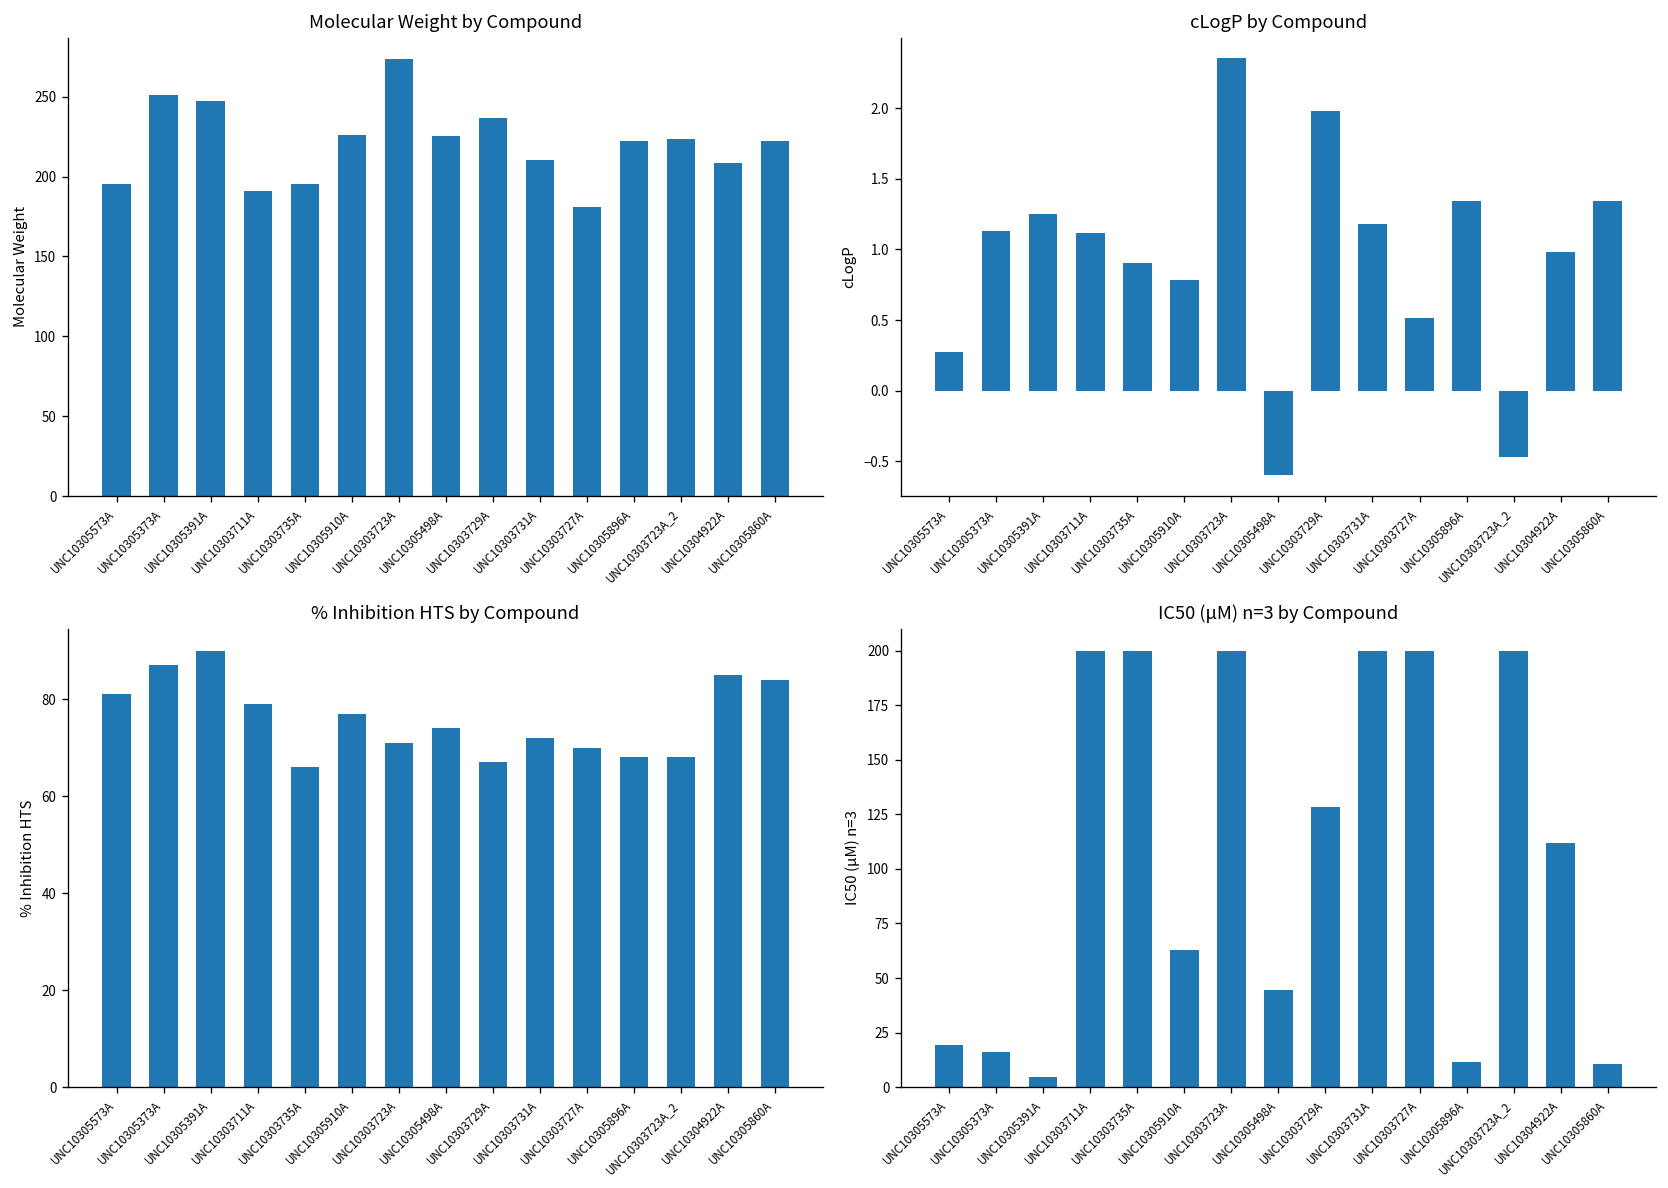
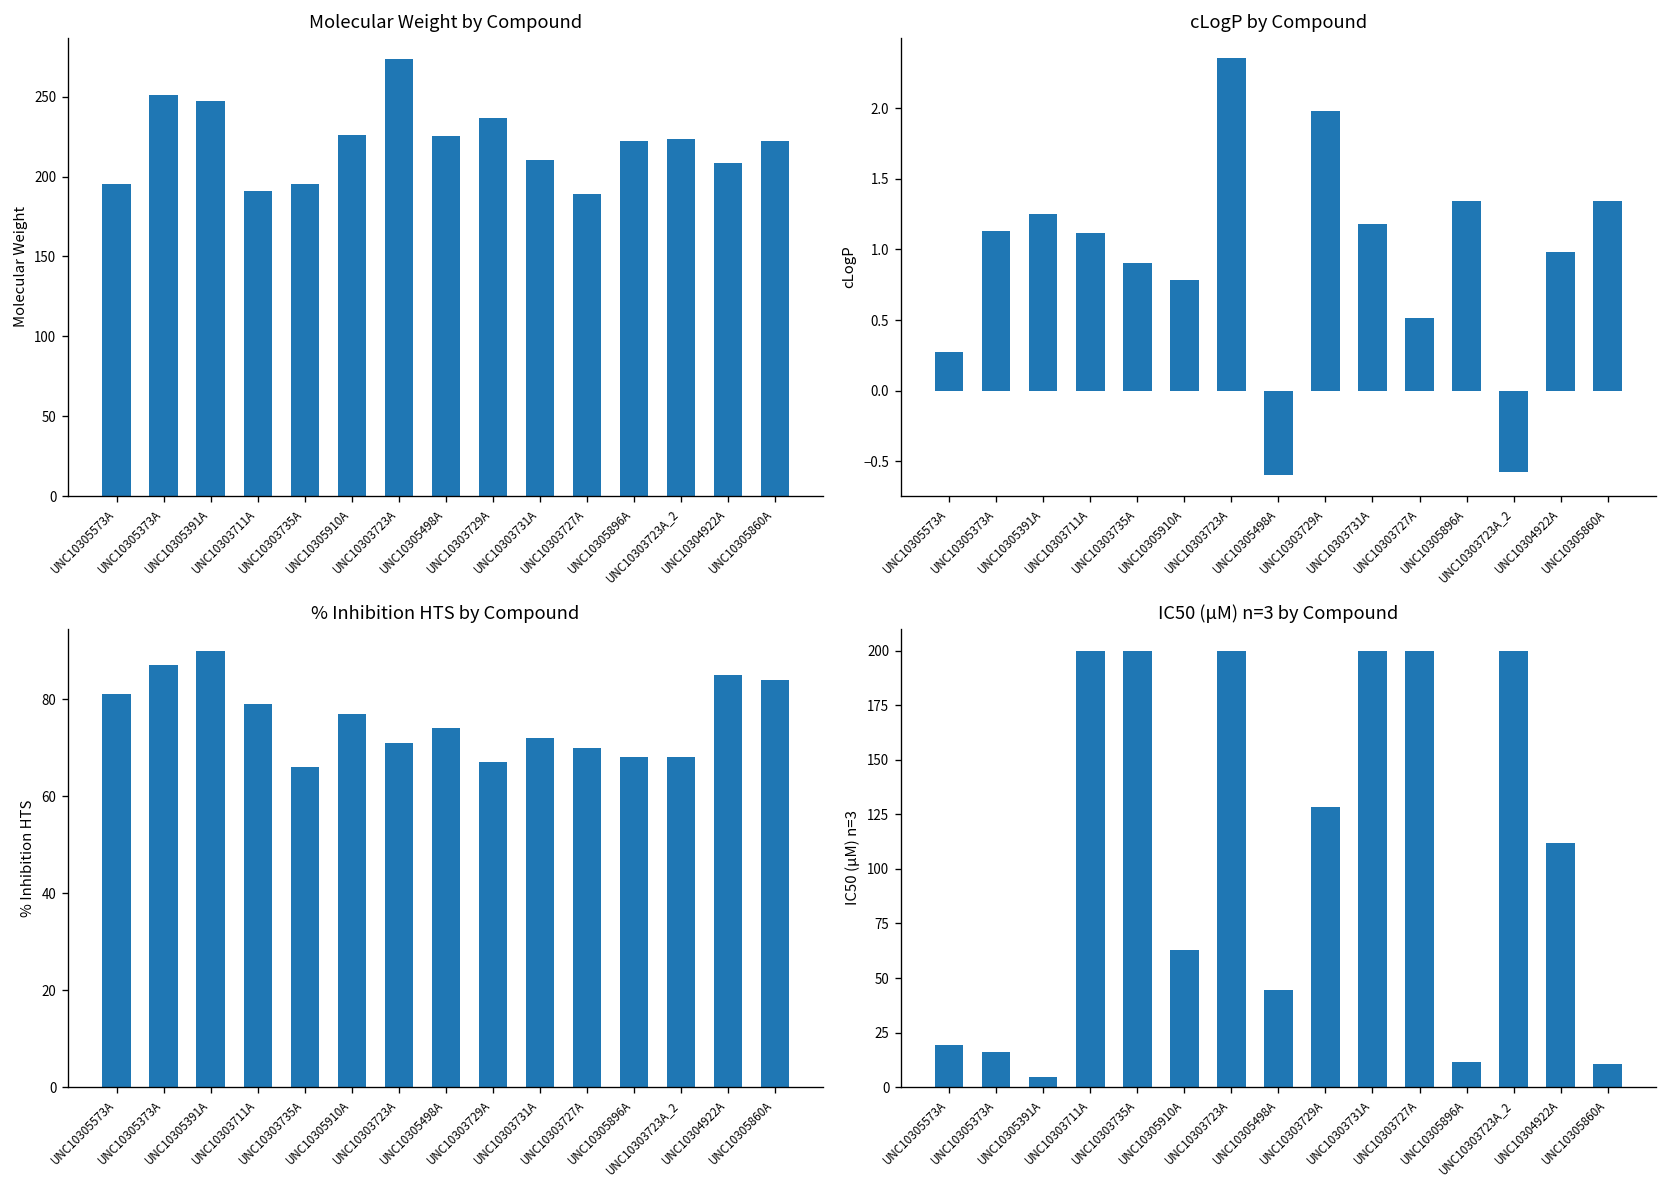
Molecular Weight by Compound, UNC10303727A: 181 -> 189
cLogP by Compound, UNC10303723A_2: -0.47 -> -0.58
